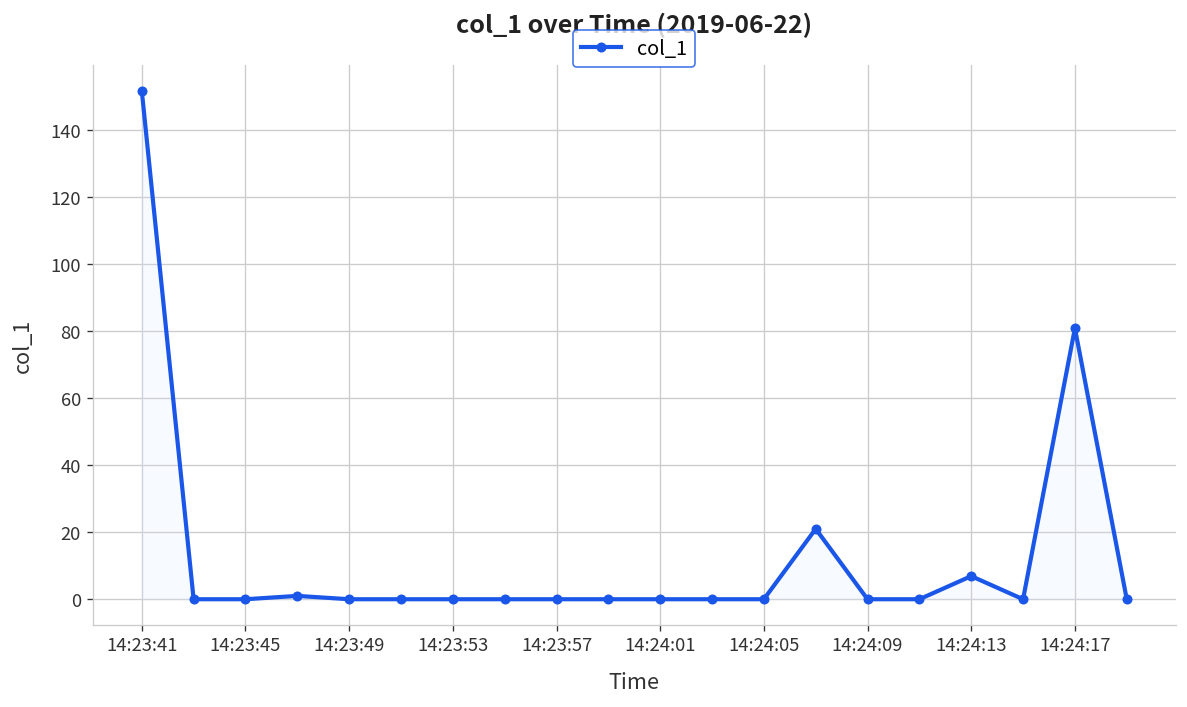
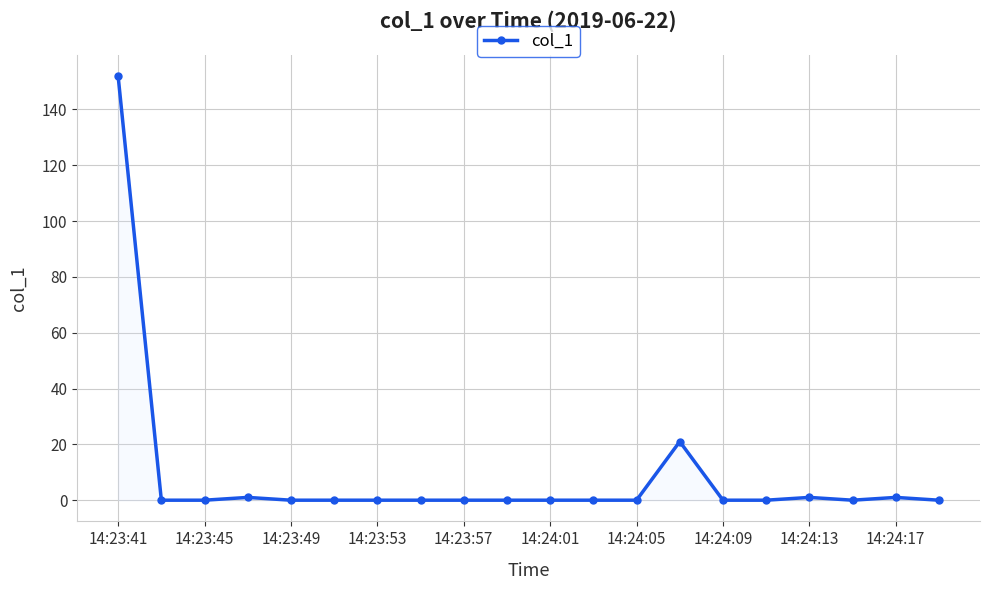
14:24:13: 7 -> 1
14:24:17: 81 -> 1
